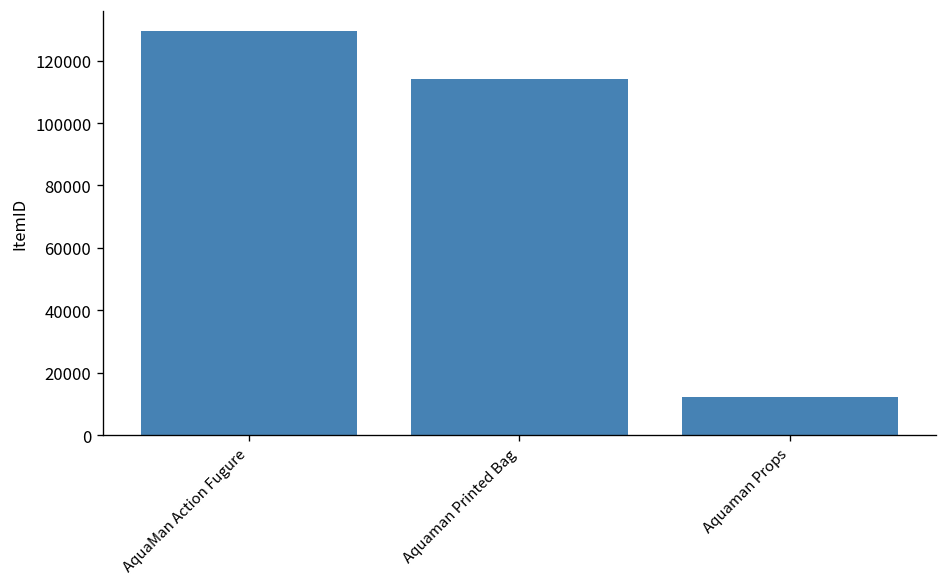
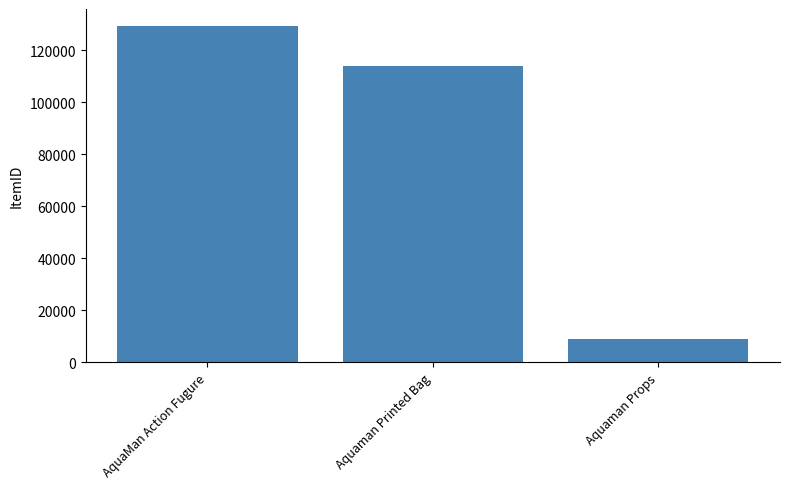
Aquaman Props: 12000 -> 9000
